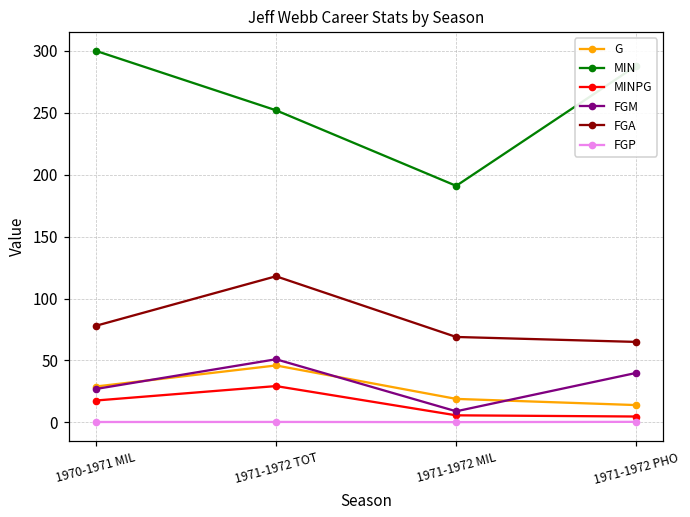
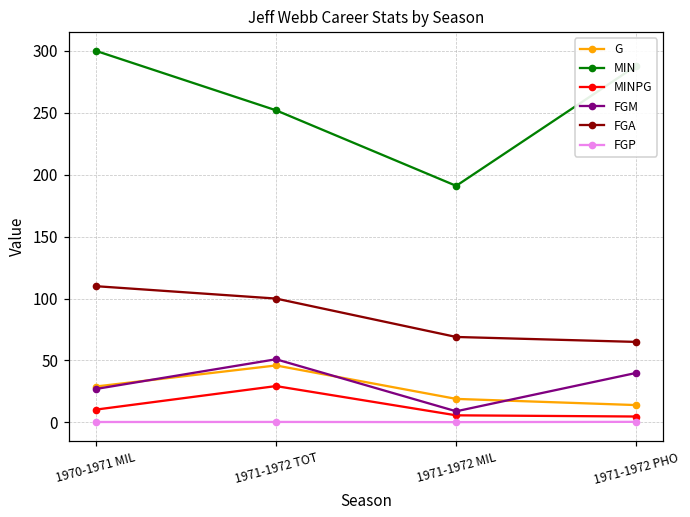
MINPG, 1970-1971 MIL: 18 -> 10
FGA, 1970-1971 MIL: 78 -> 110
FGA, 1971-1972 TOT: 118 -> 100
